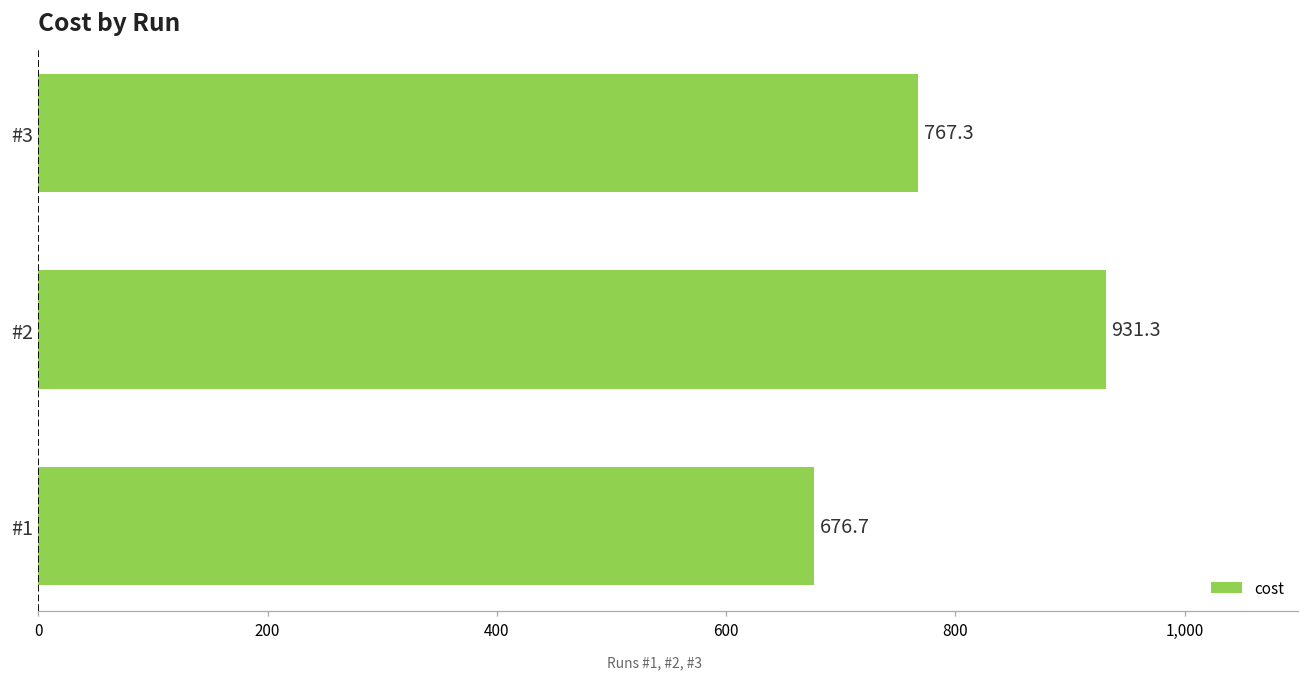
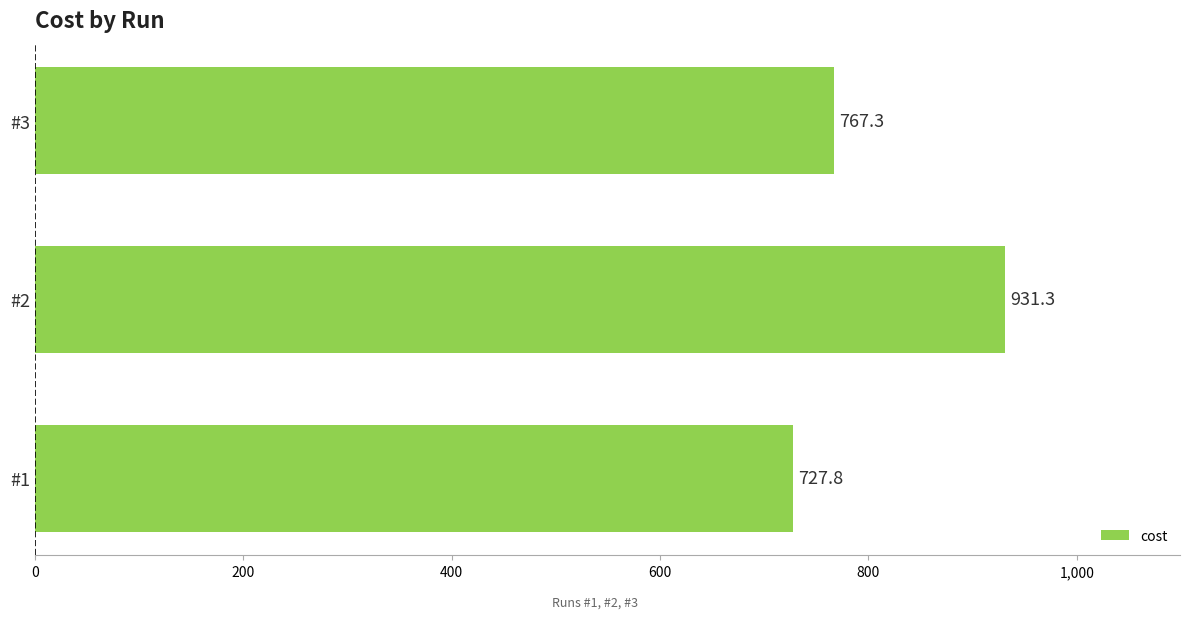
#1: 676.7 -> 727.8
